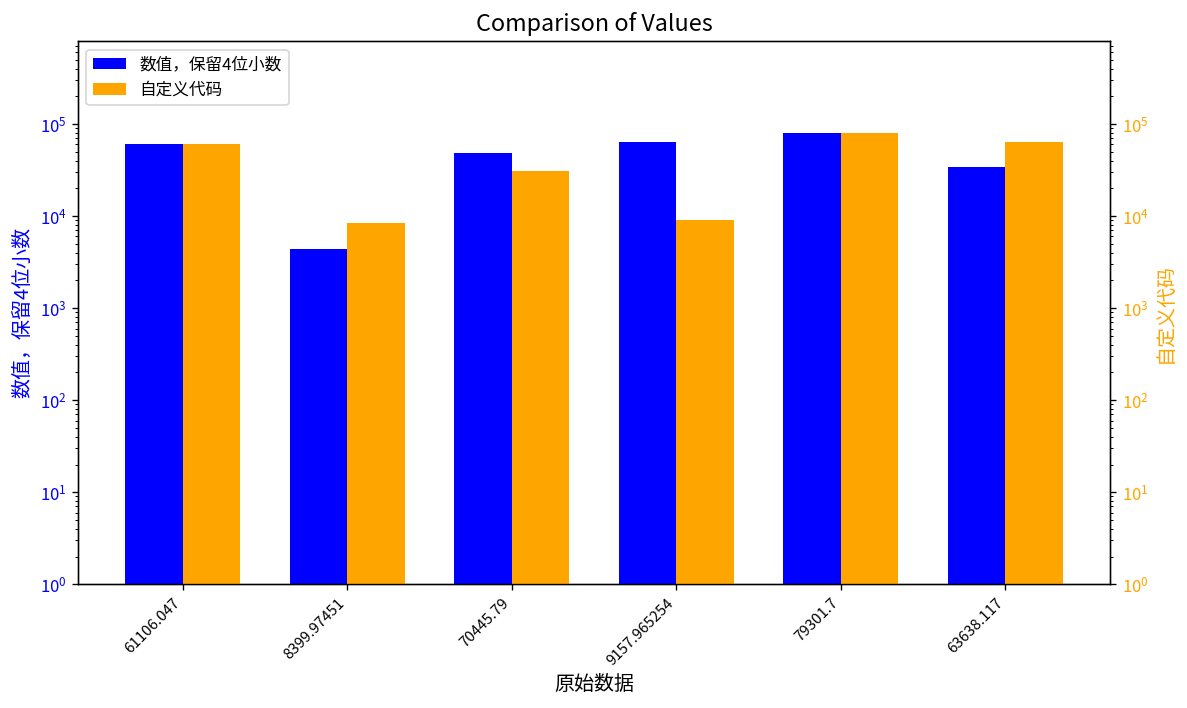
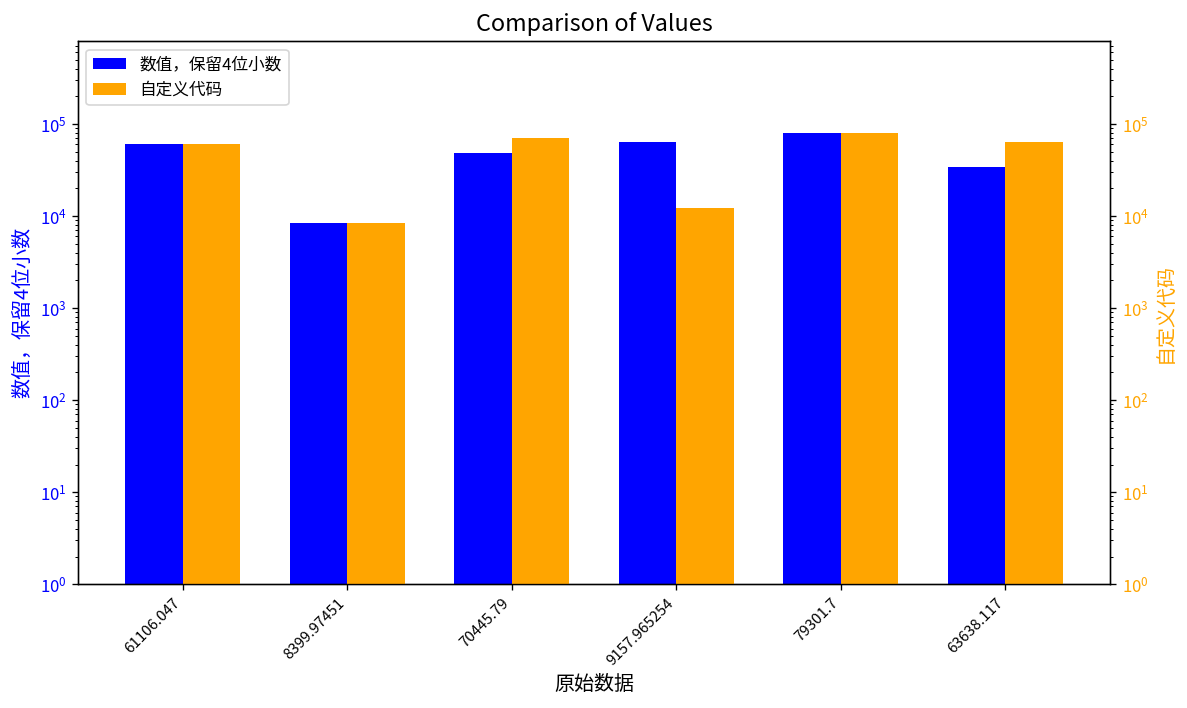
数值，保留4位小数, 8399.97451: 4000 -> 8000
自定义代码, 70445.79: 31000 -> 70000
自定义代码, 9157.965254: 9000 -> 12000
